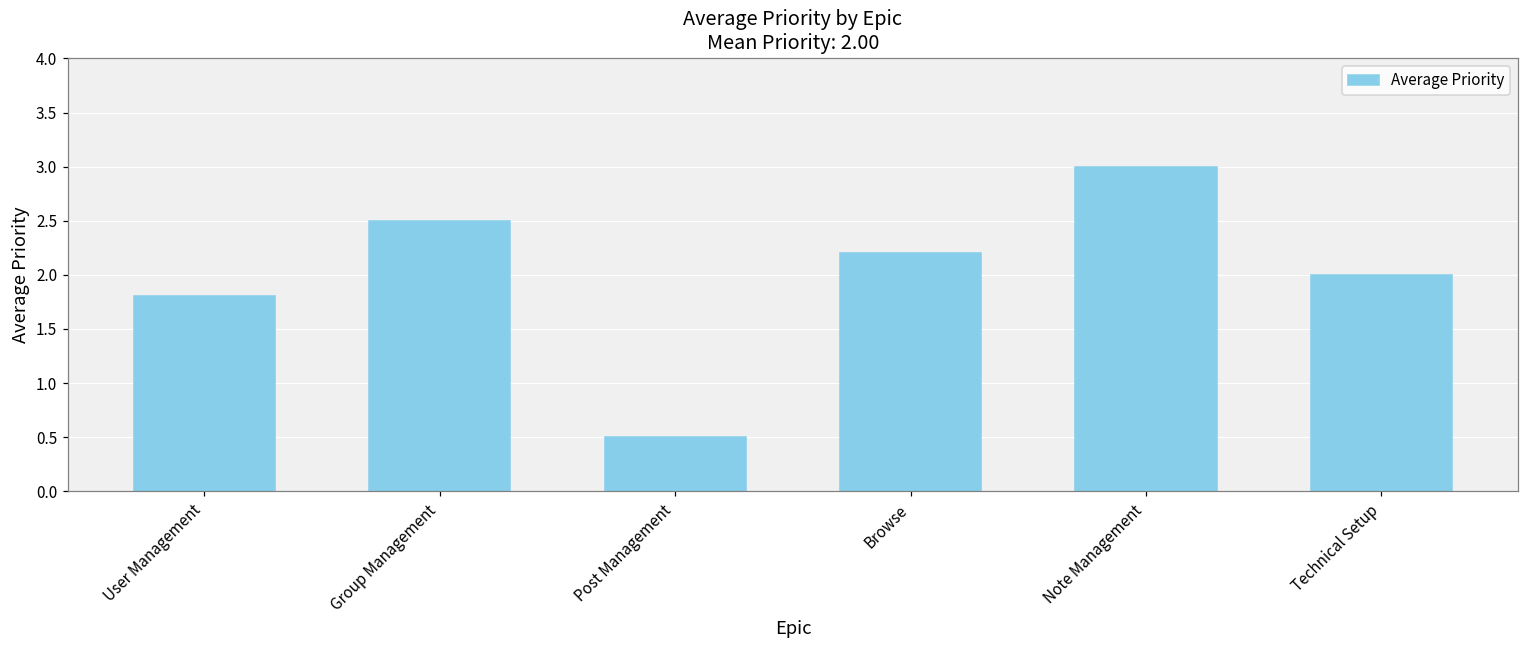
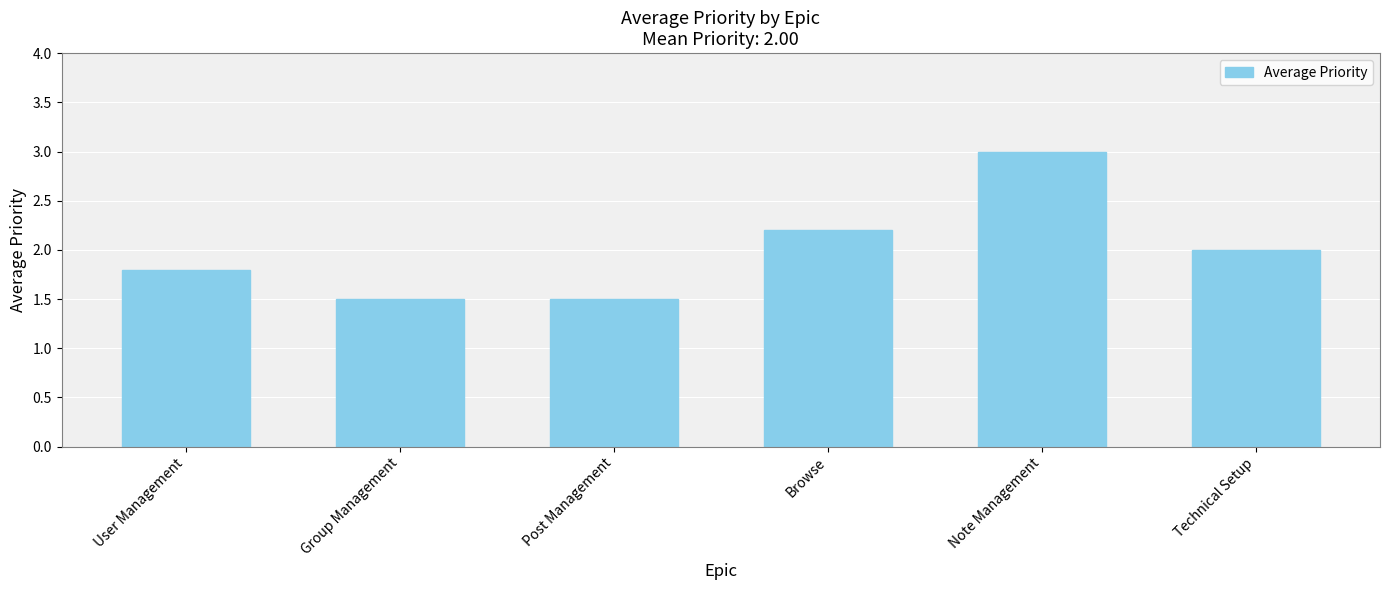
Group Management: 2.5 -> 1.5
Post Management: 0.5 -> 1.5
